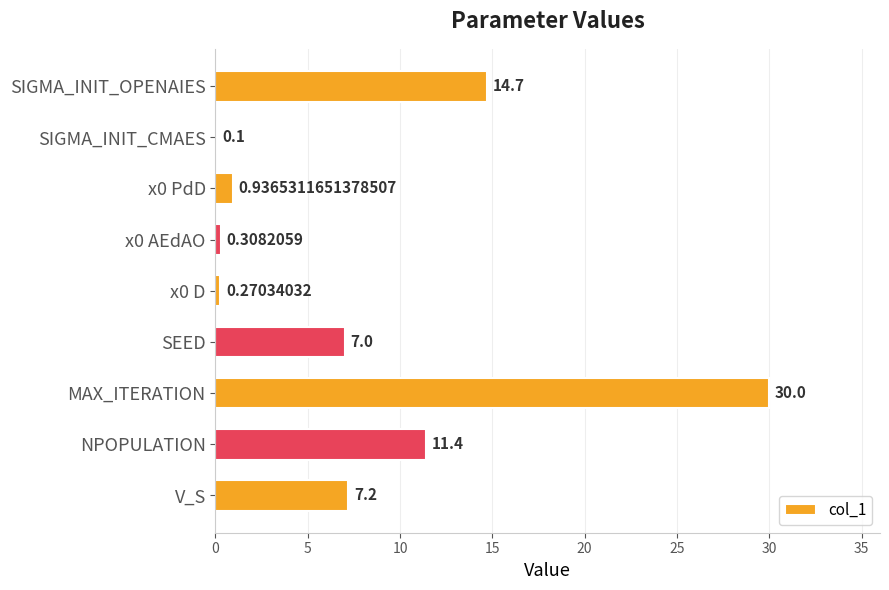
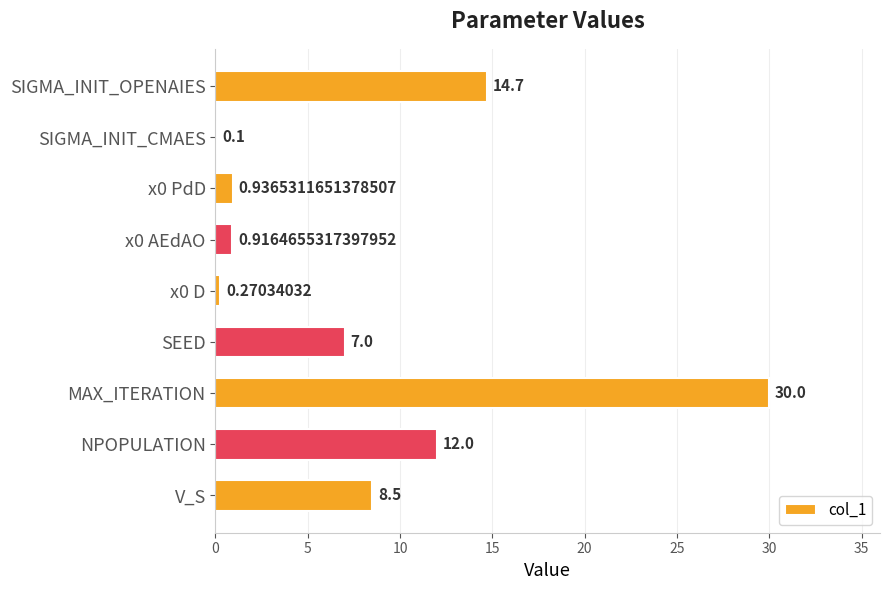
x0 AEdAO: 0.3082059 -> 0.9164655317397952
NPOPULATION: 11.4 -> 12.0
V_S: 7.2 -> 8.5
